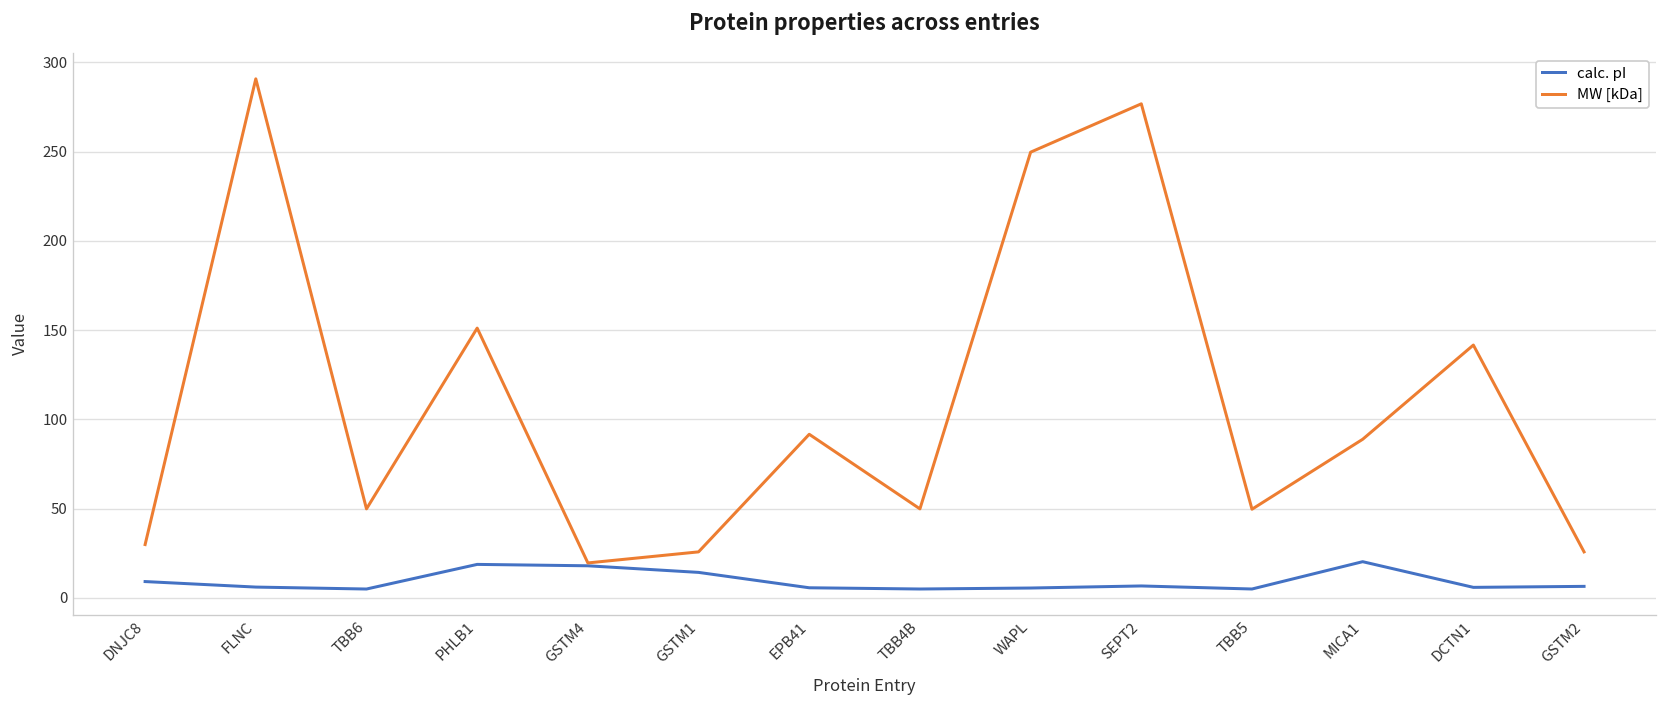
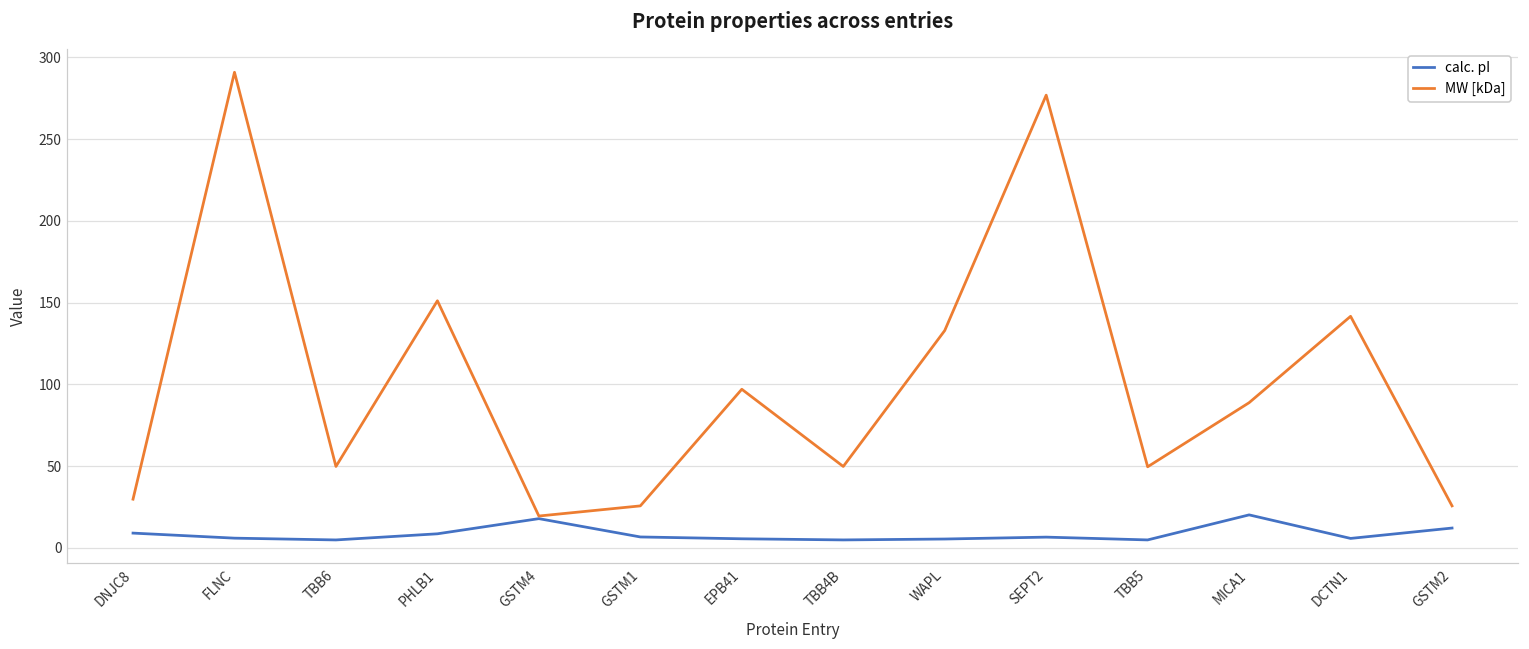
calc. pI, PHLB1: 19 -> 9
calc. pI, GSTM1: 14 -> 7
MW [kDa], EPB41: 92 -> 97
MW [kDa], WAPL: 250 -> 133
calc. pI, GSTM2: 6 -> 12
